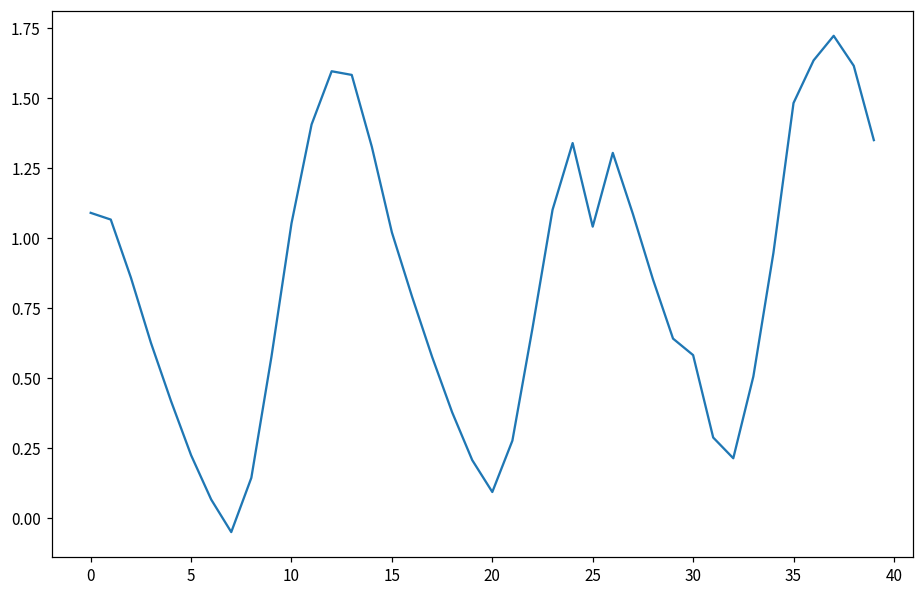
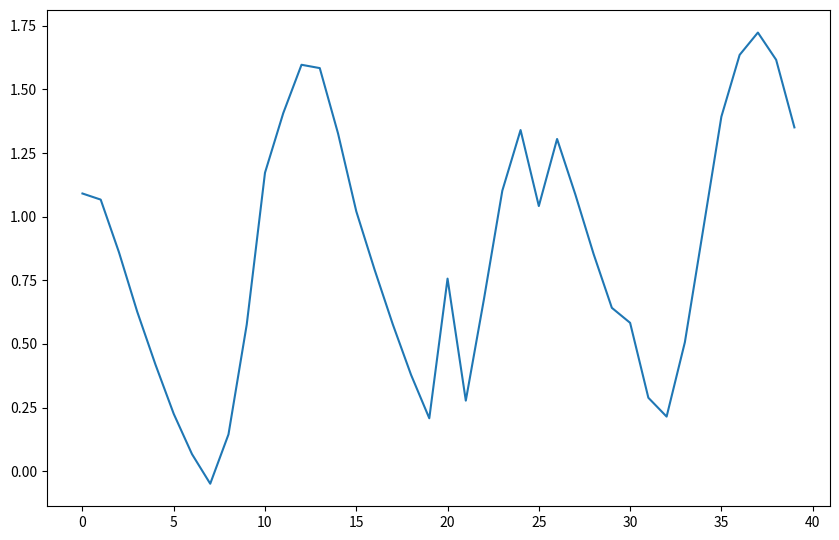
10: 1.05 -> 1.17
20: 0.09 -> 0.76
35: 1.48 -> 1.39
